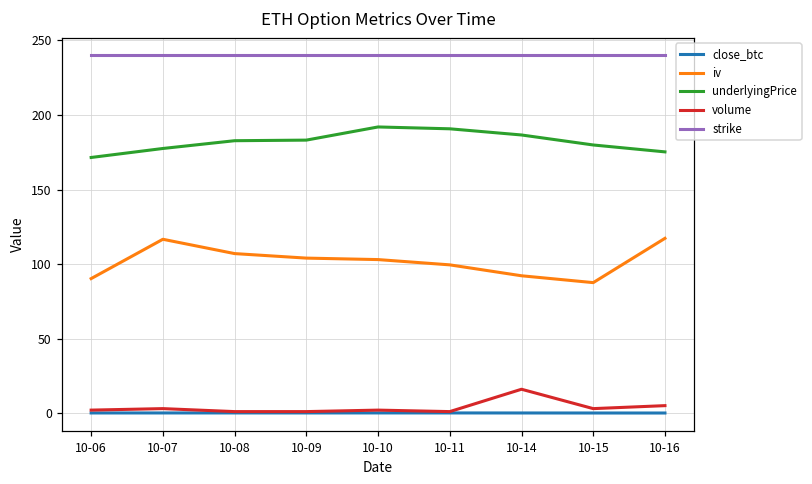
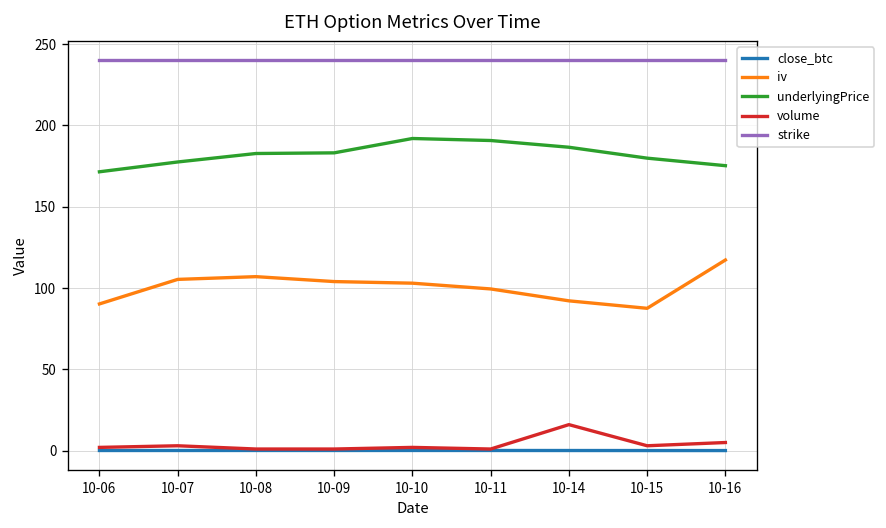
iv, 10-07: 117 -> 105
